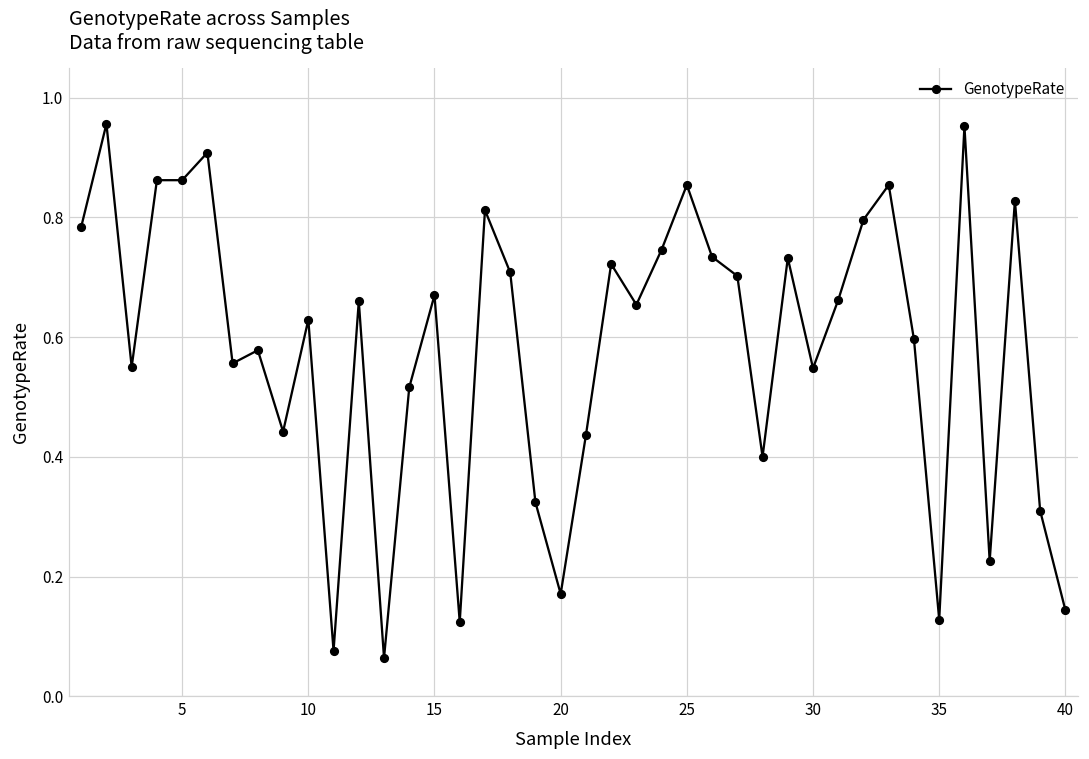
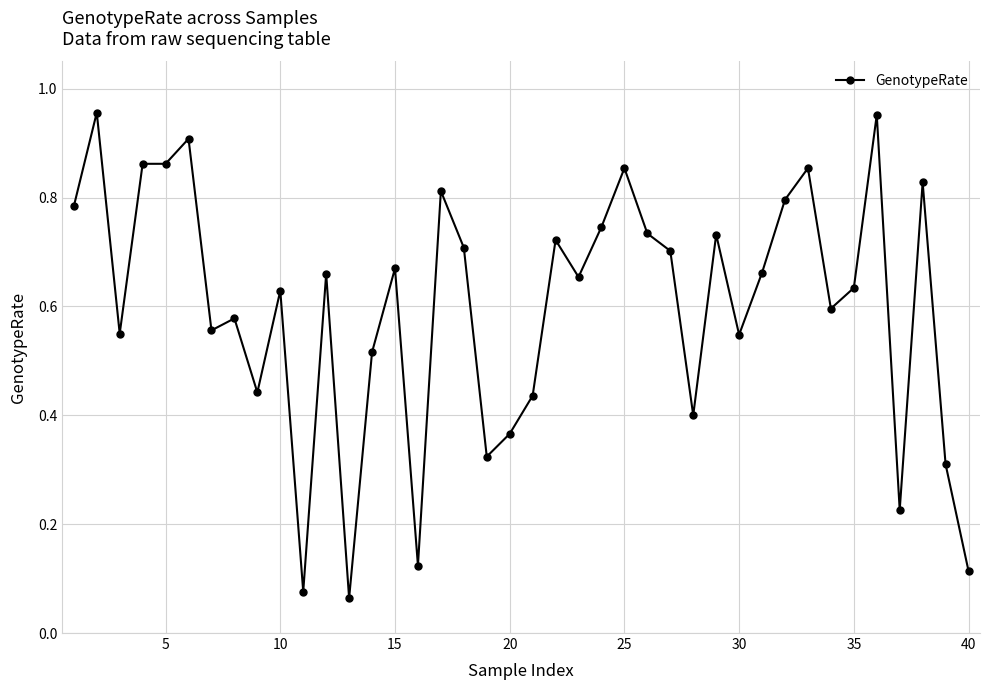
20: 0.17 -> 0.37
35: 0.13 -> 0.63
40: 0.14 -> 0.11
